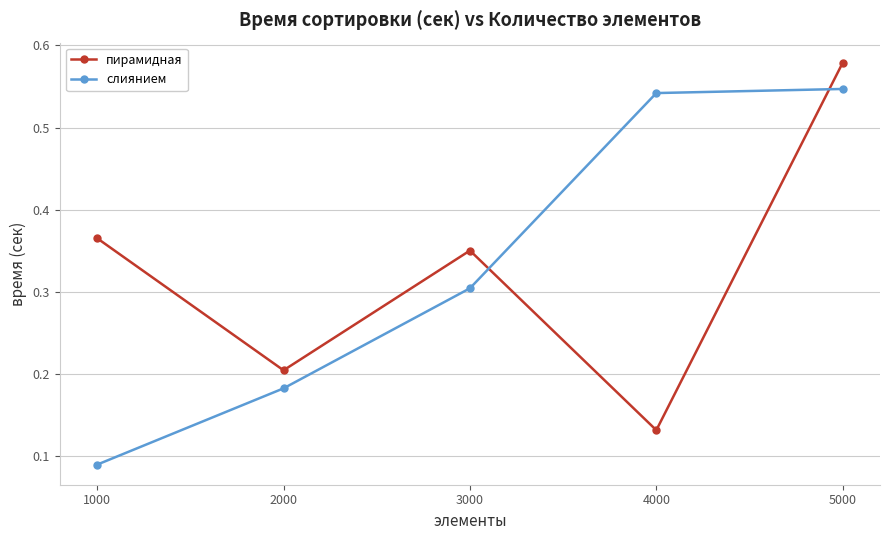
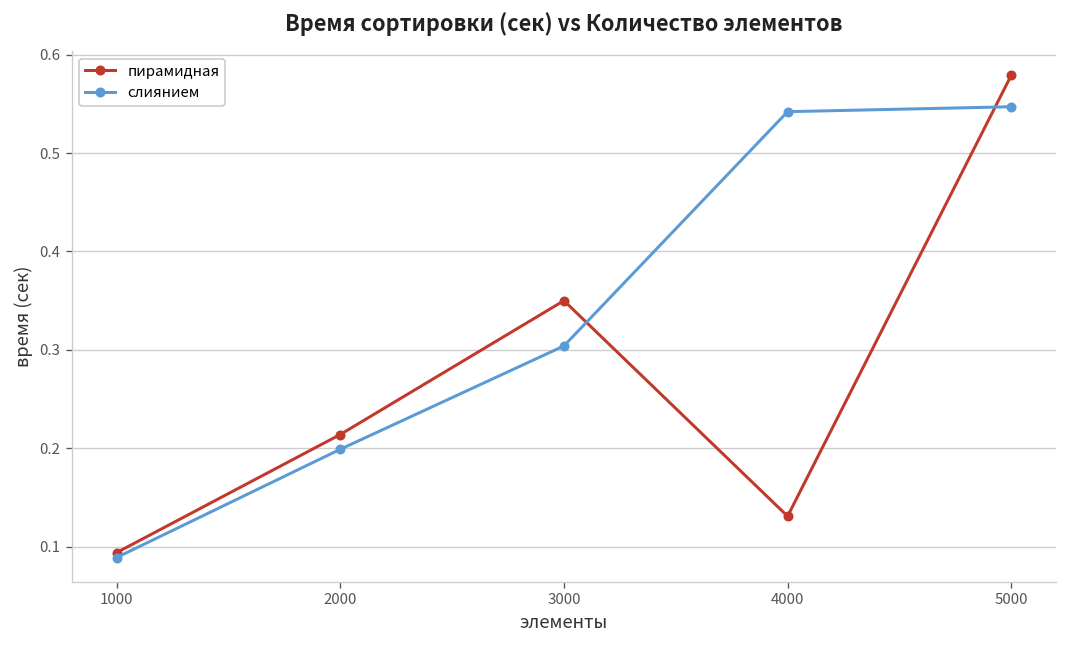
пирамидная, 1000: 0.37 -> 0.09
пирамидная, 2000: 0.20 -> 0.21
слиянием, 2000: 0.18 -> 0.20
